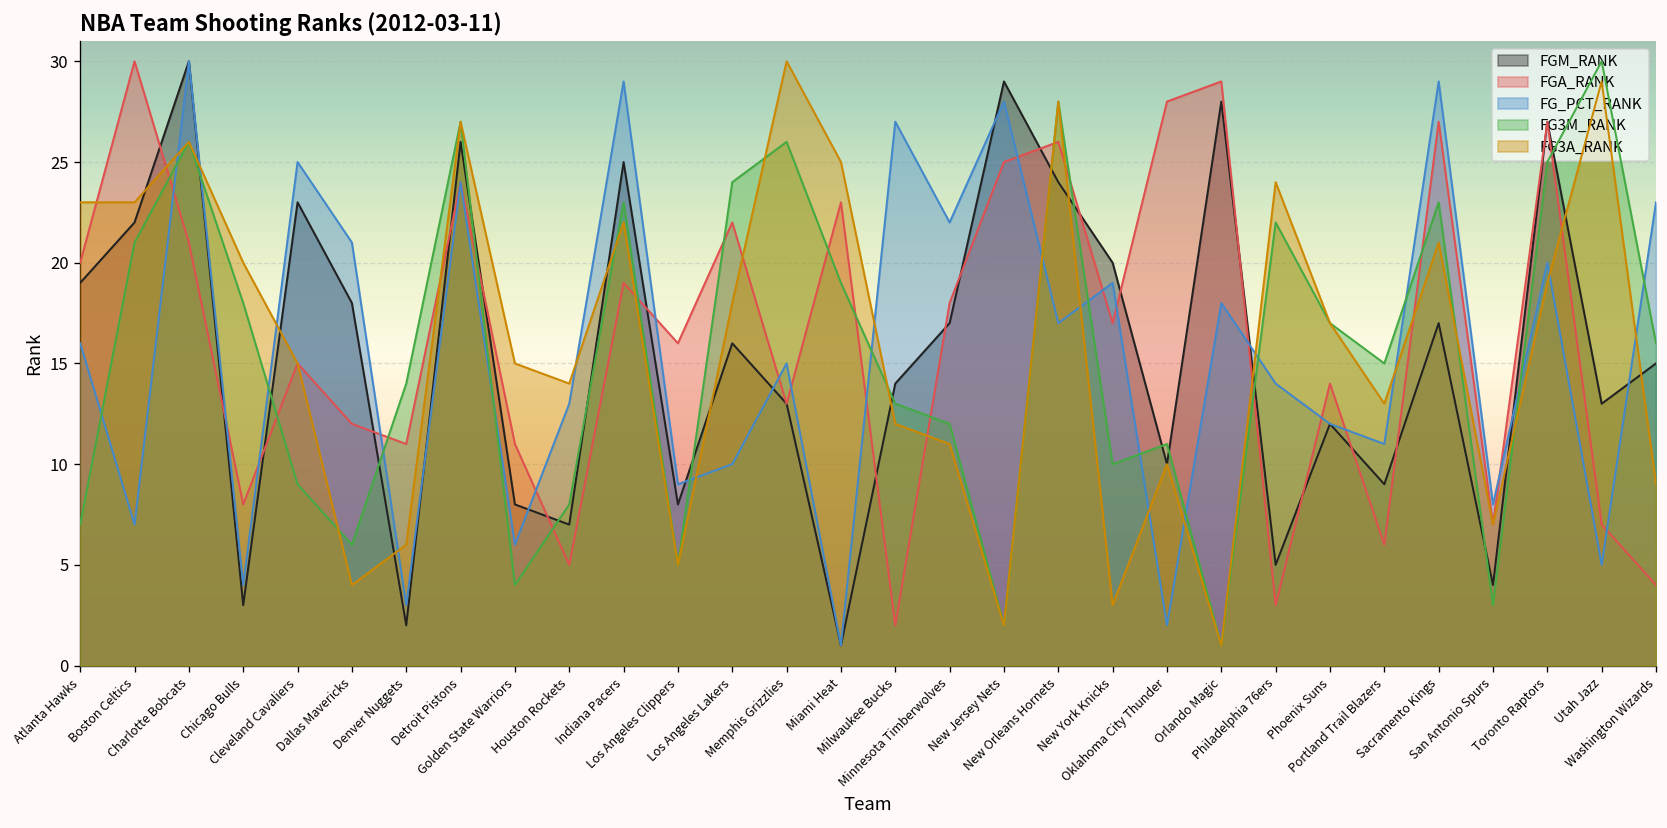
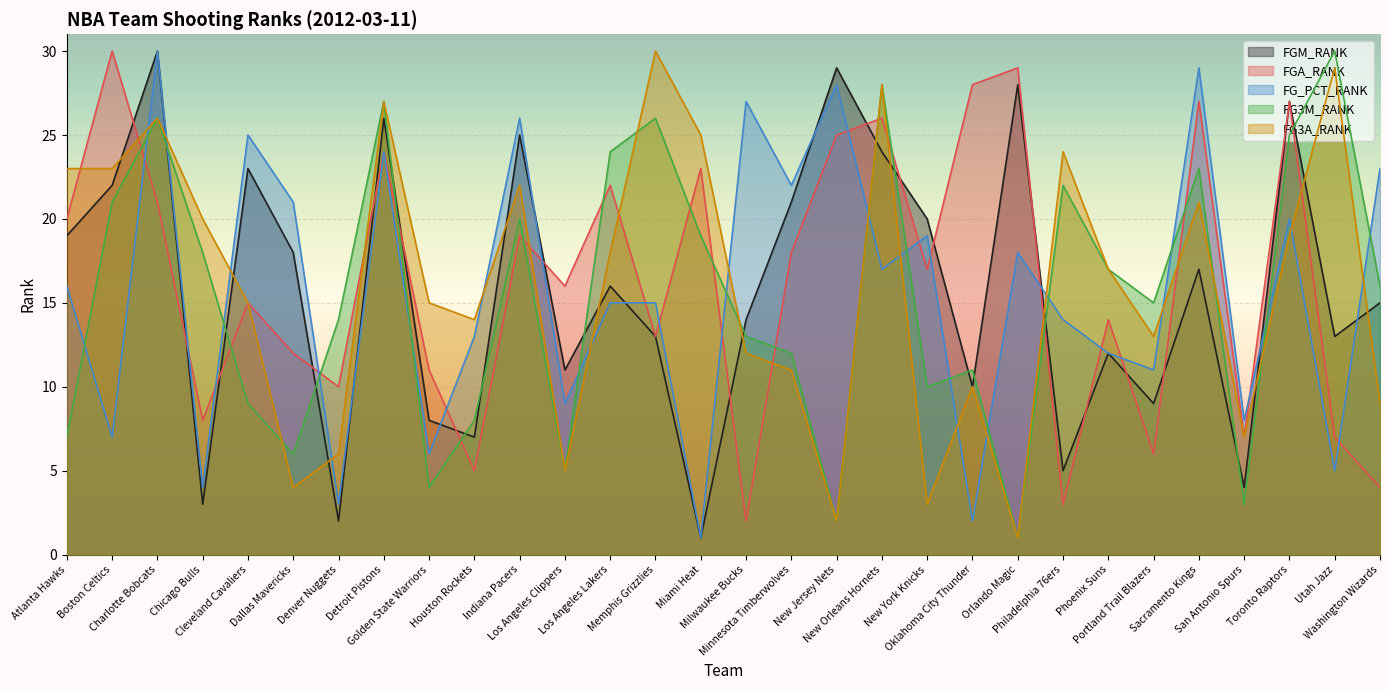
FGA_RANK, Denver Nuggets: 11 -> 10
FG_PCT_RANK, Indiana Pacers: 29 -> 26
FG3M_RANK, Indiana Pacers: 23 -> 20
FGM_RANK, Los Angeles Clippers: 8 -> 11
FG_PCT_RANK, Los Angeles Lakers: 10 -> 15
FGM_RANK, Minnesota Timberwolves: 17 -> 21
